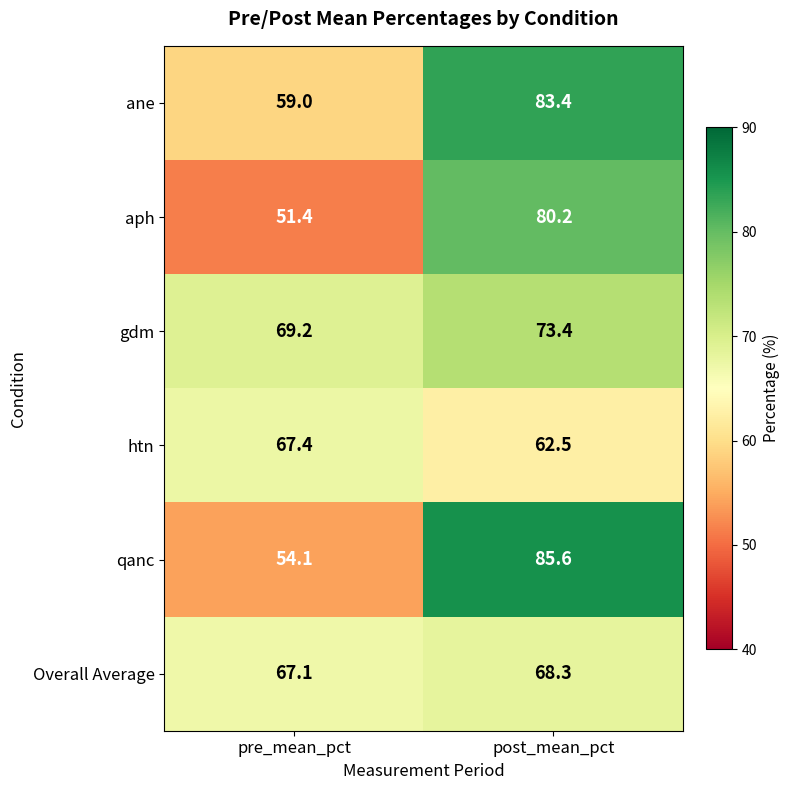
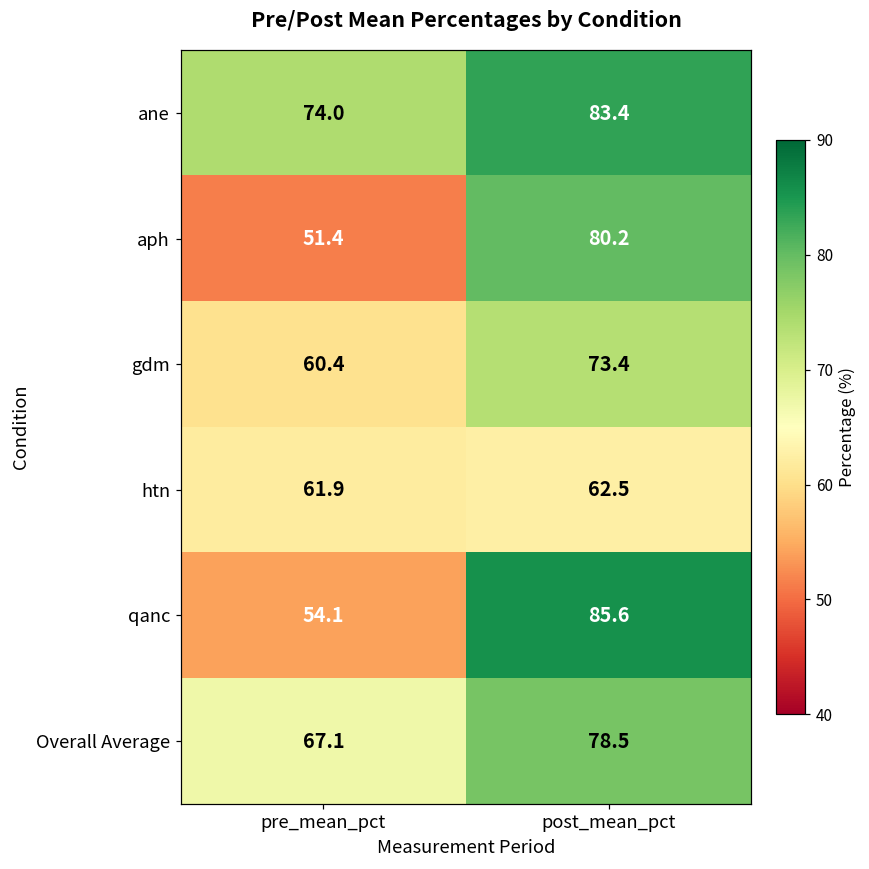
ane, pre_mean_pct: 59.0 -> 74.0
gdm, pre_mean_pct: 69.2 -> 60.4
htn, pre_mean_pct: 67.4 -> 61.9
Overall Average, post_mean_pct: 68.3 -> 78.5
